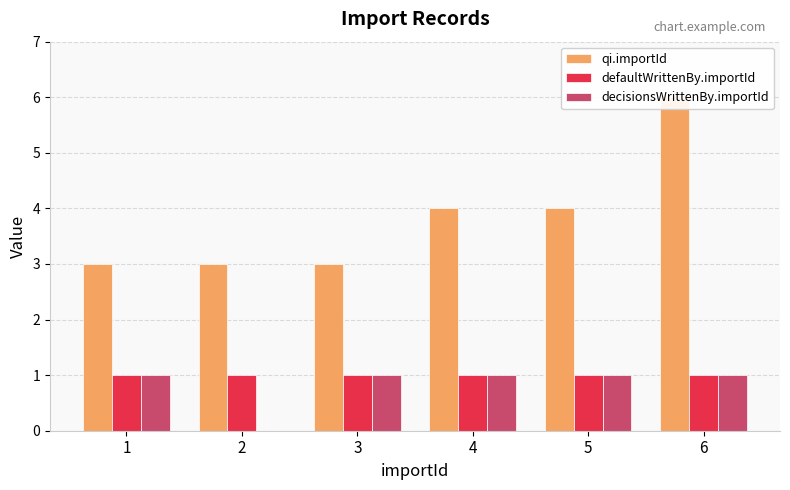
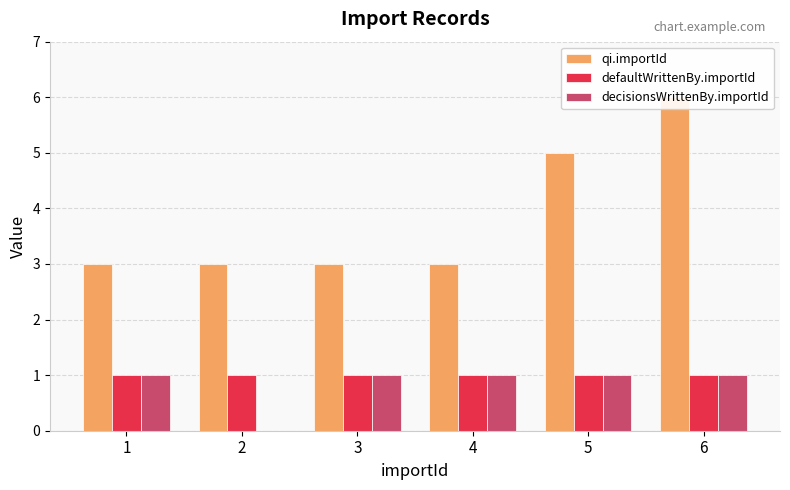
qi.importId, 4: 4 -> 3
qi.importId, 5: 4 -> 5
